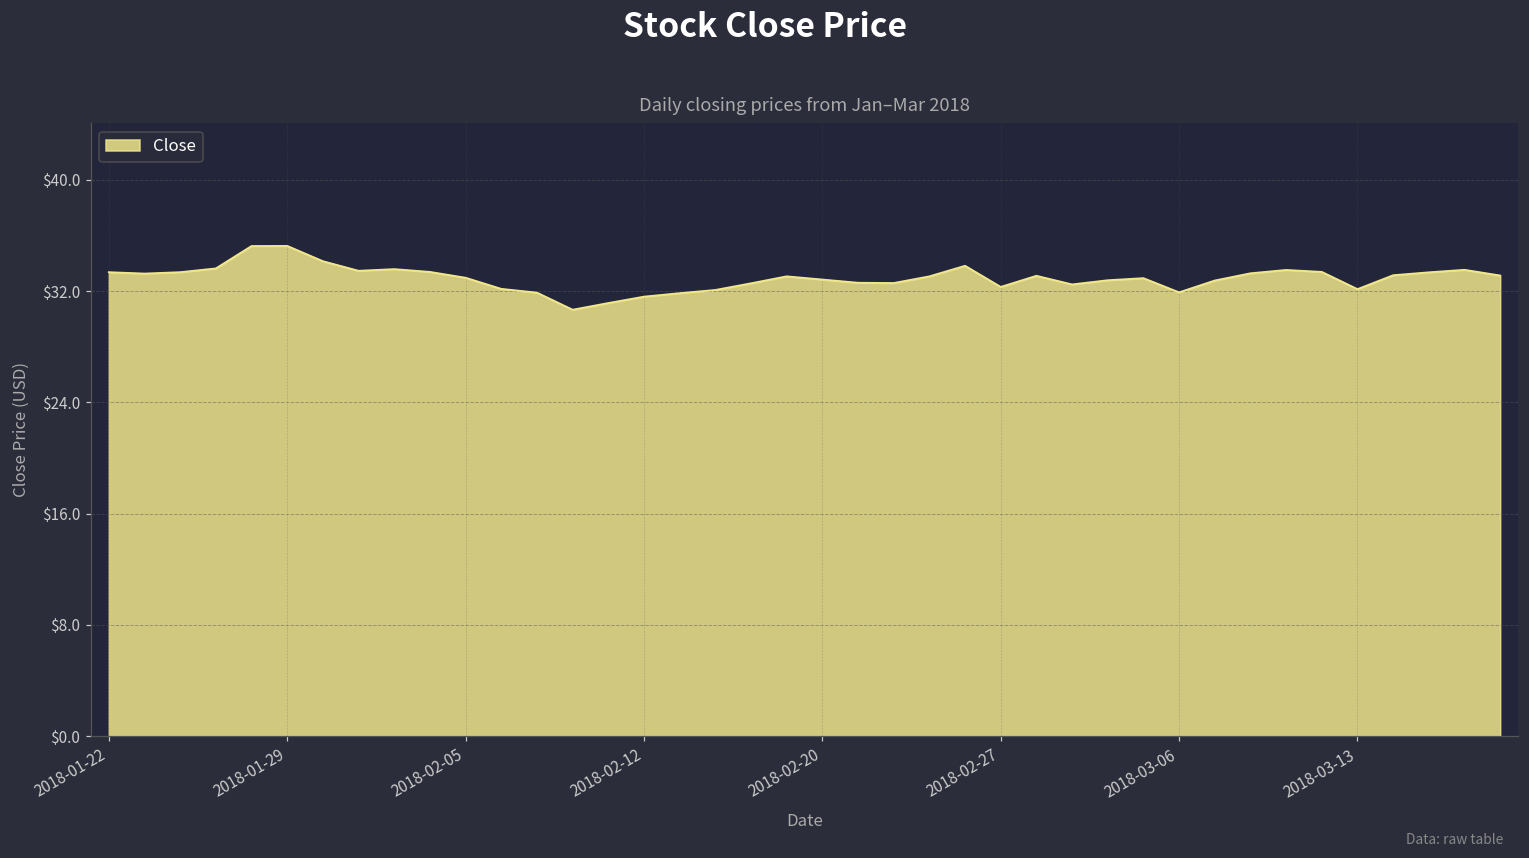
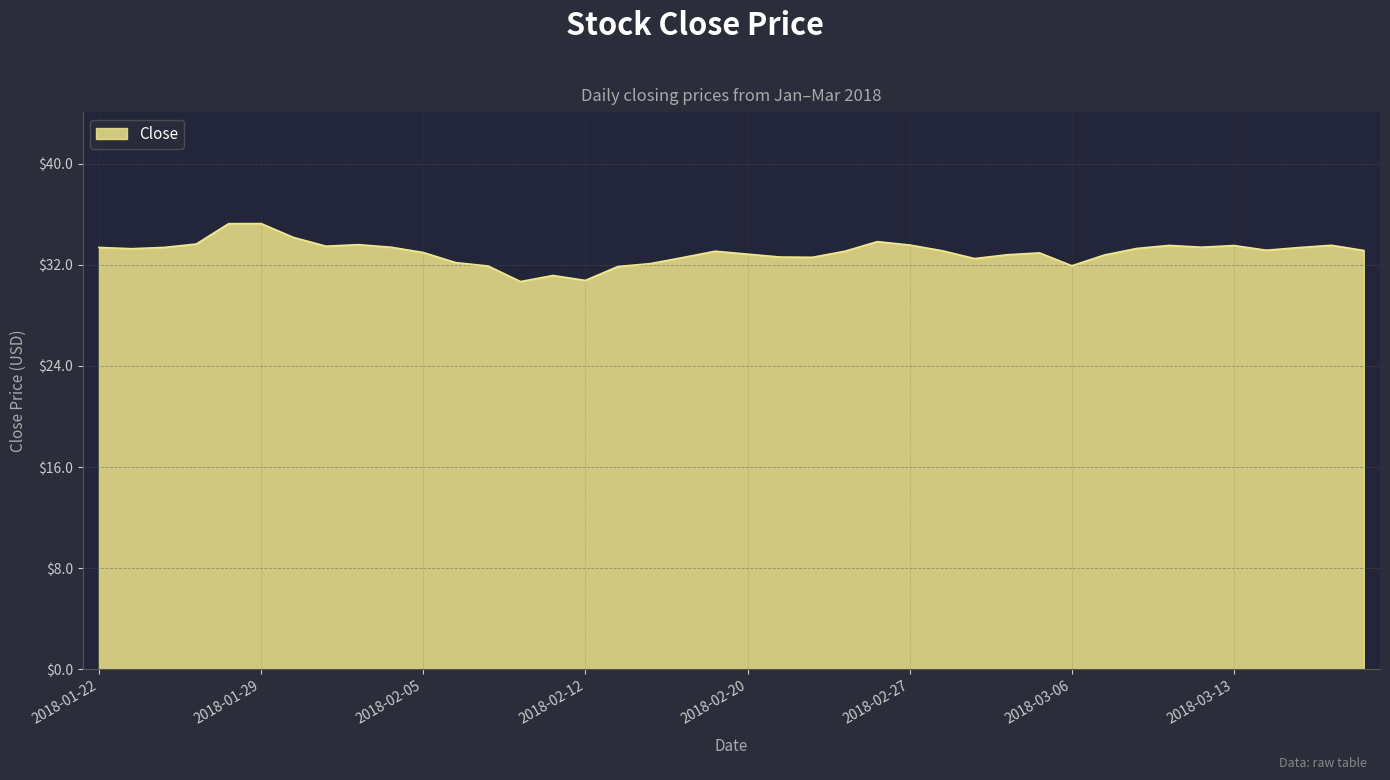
2018-02-12: $31.6 -> $30.8
2018-02-27: $32.3 -> $33.6
2018-03-13: $32.2 -> $33.5
